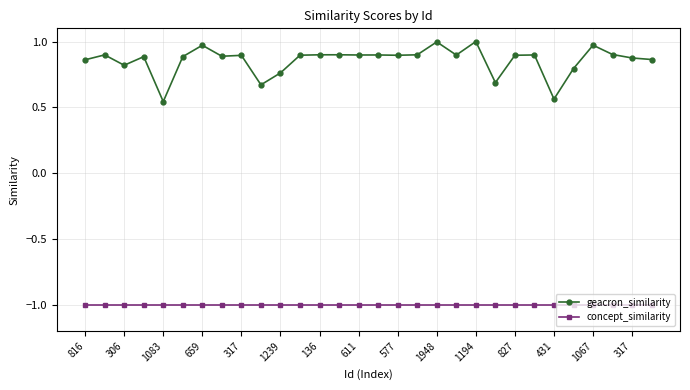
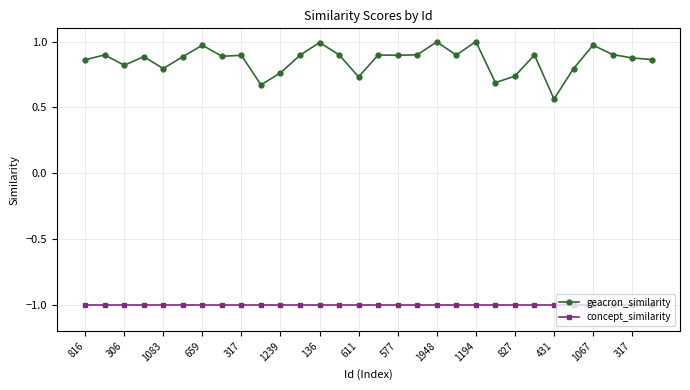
geacron_similarity, 1083: 0.54 -> 0.79
geacron_similarity, 136: 0.90 -> 0.99
geacron_similarity, 611: 0.90 -> 0.73
geacron_similarity, 827: 0.90 -> 0.74
